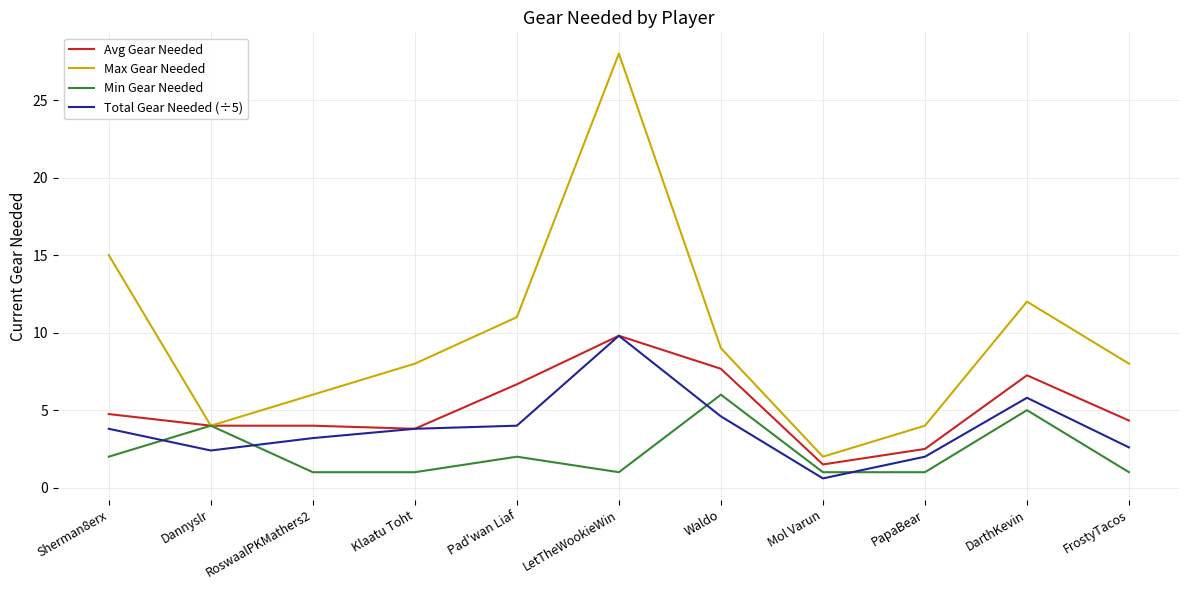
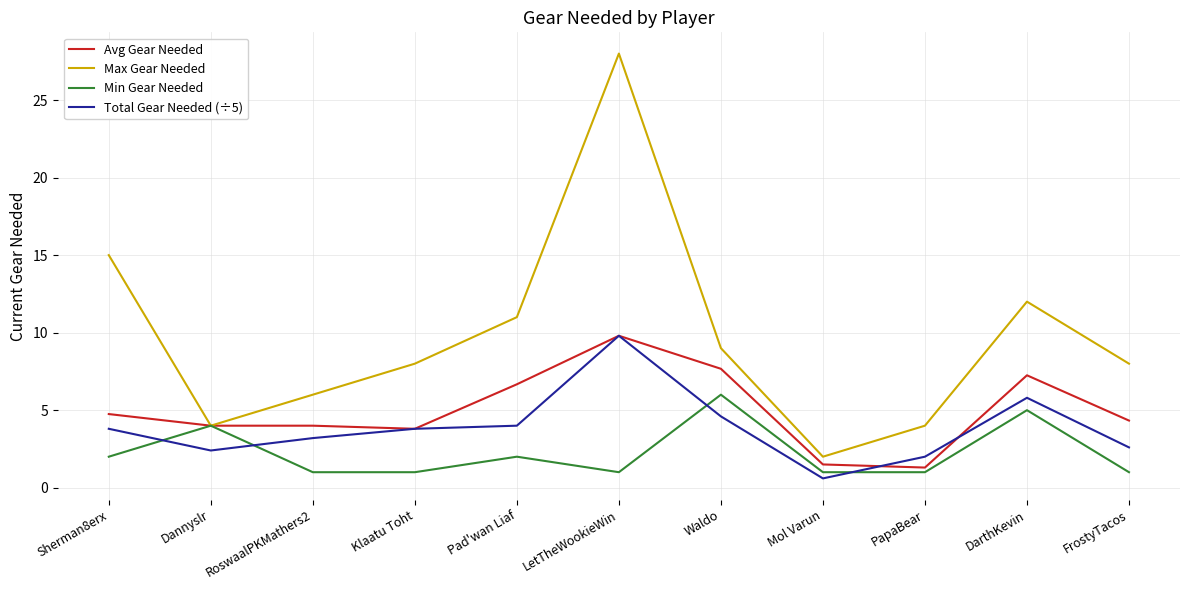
Avg Gear Needed, PapaBear: 2.5 -> 1.3
